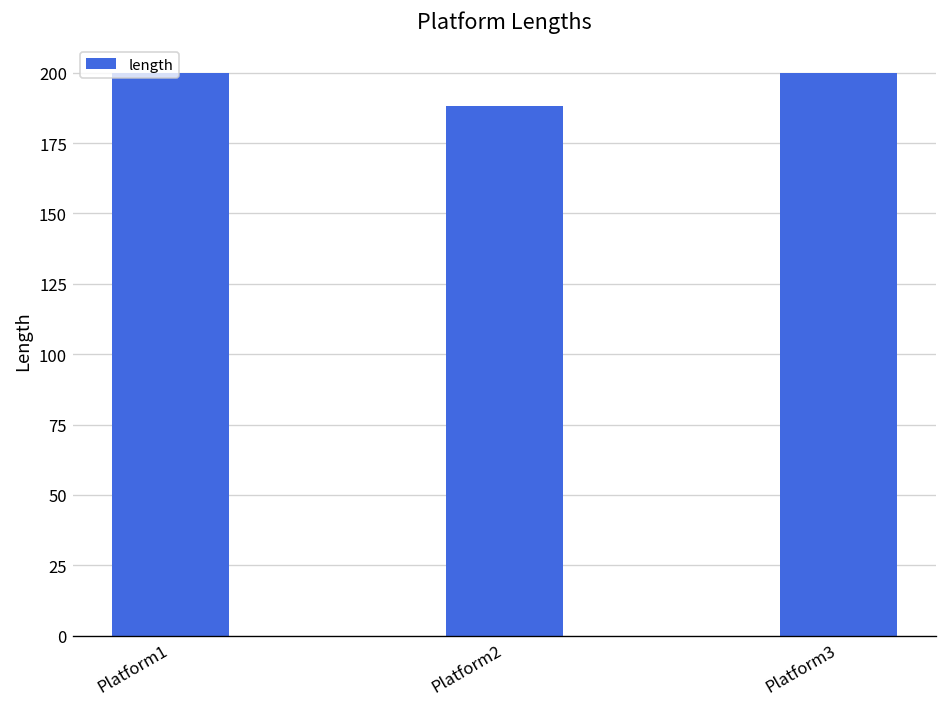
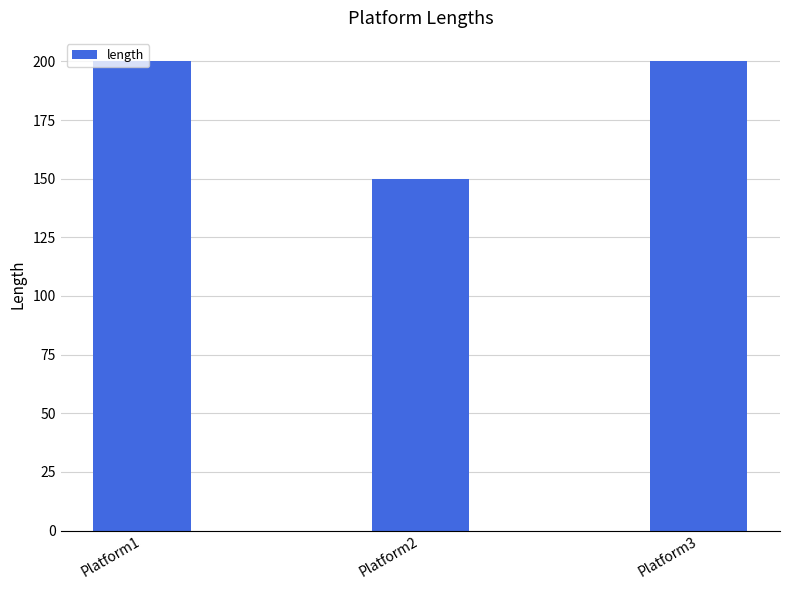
Platform2: 188 -> 150
